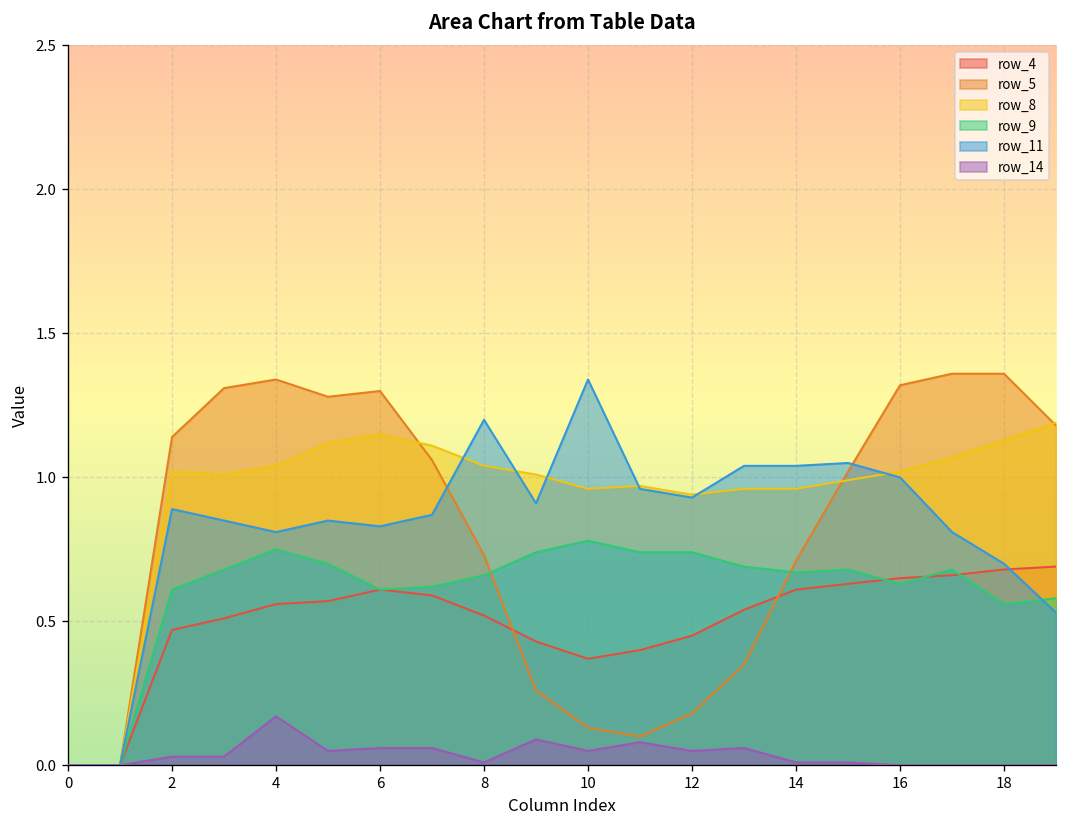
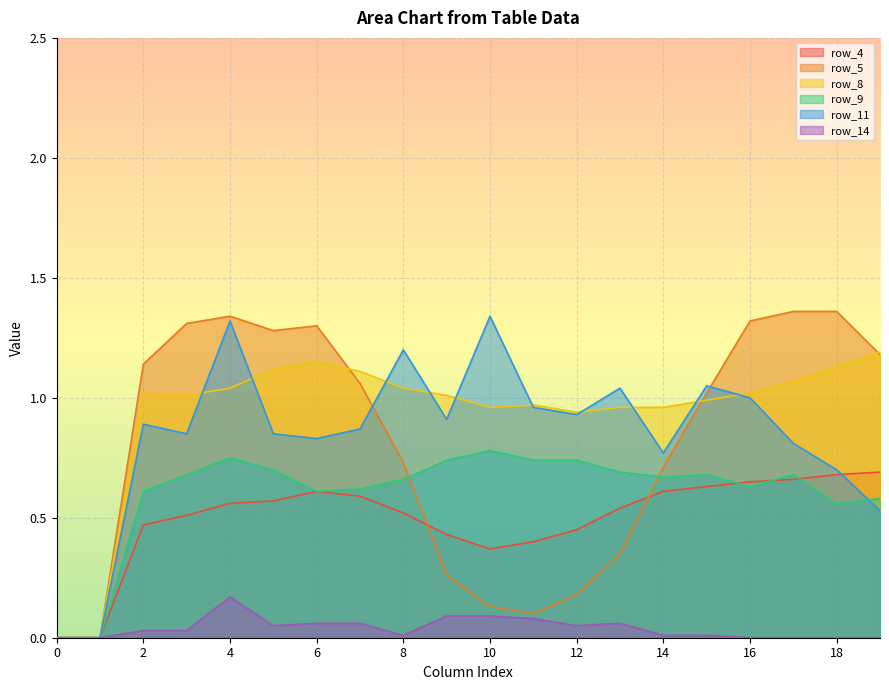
row_11, 4: 0.81 -> 1.32
row_14, 10: 0.05 -> 0.09
row_11, 14: 1.04 -> 0.77
